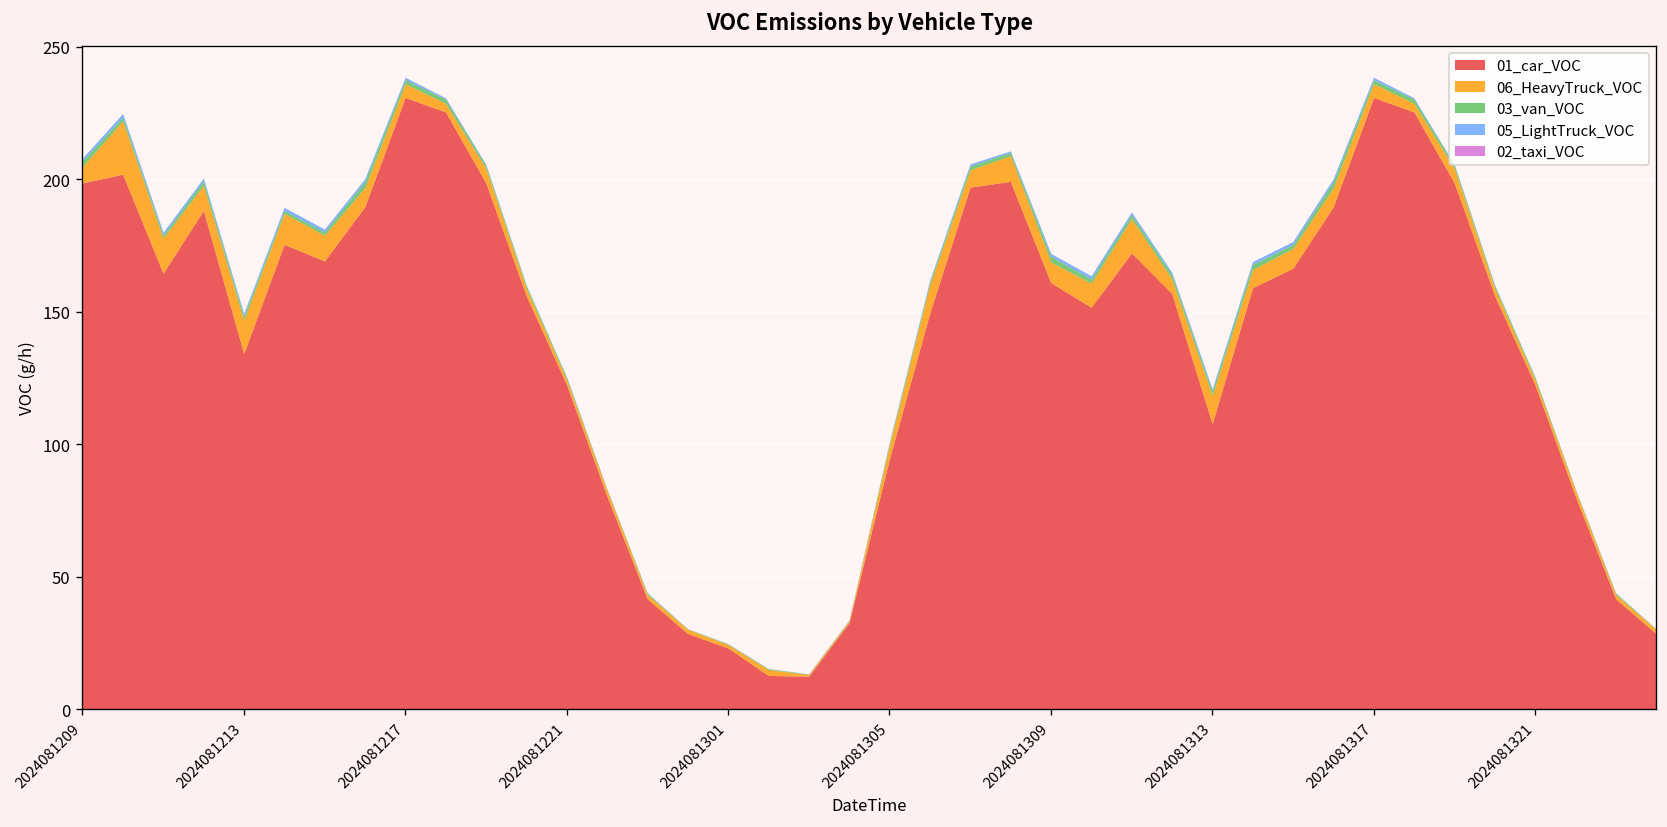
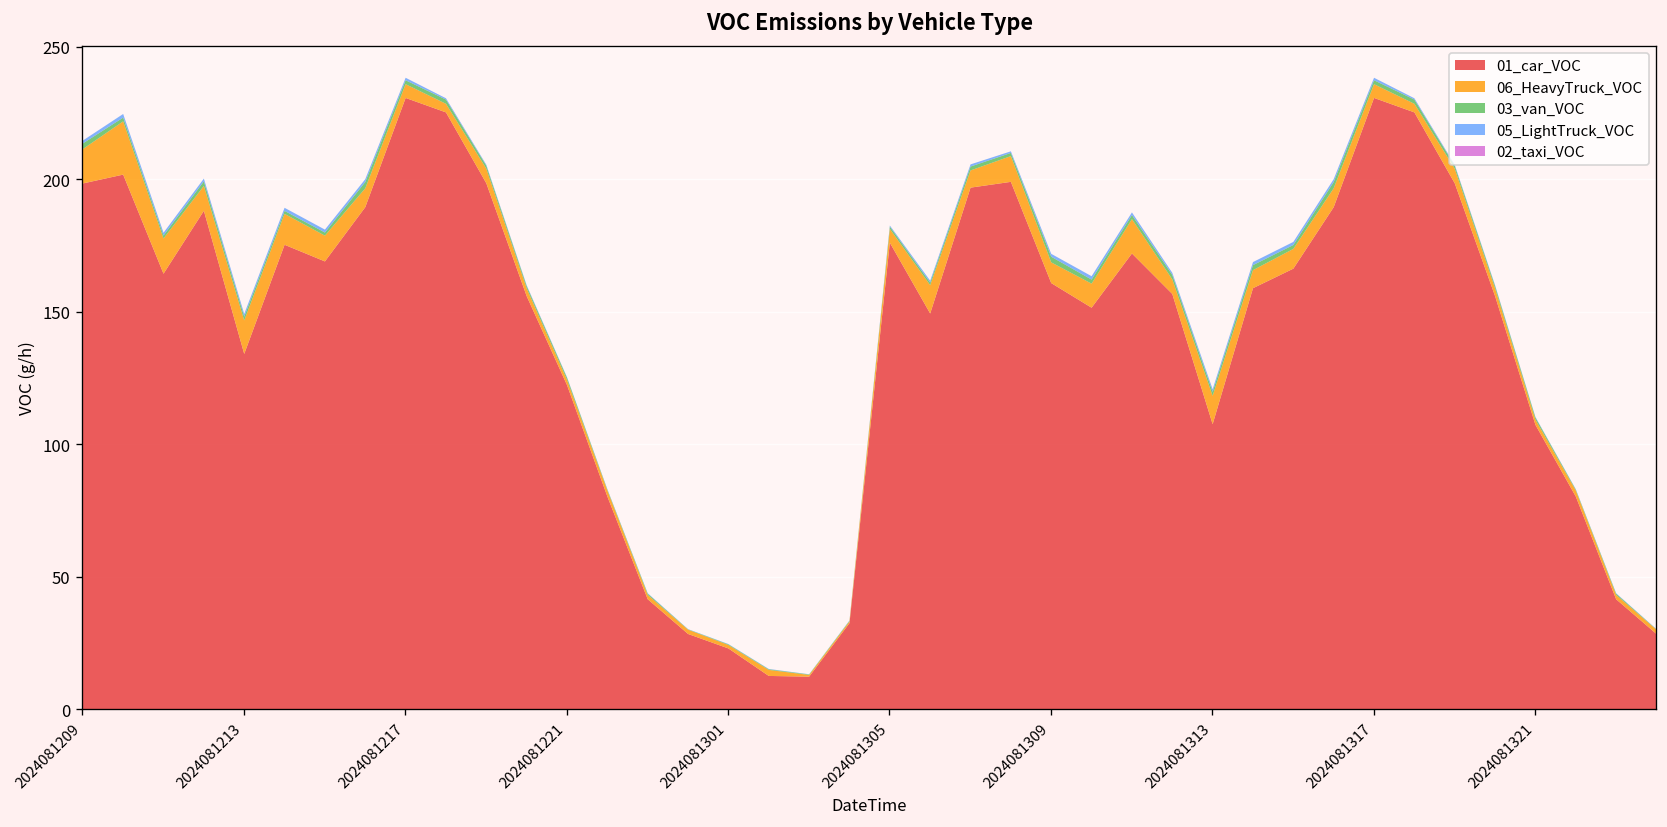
06_HeavyTruck_VOC, 2024081209: 6 -> 13
01_car_VOC, 2024081305: 94 -> 176
01_car_VOC, 2024081321: 123 -> 108
